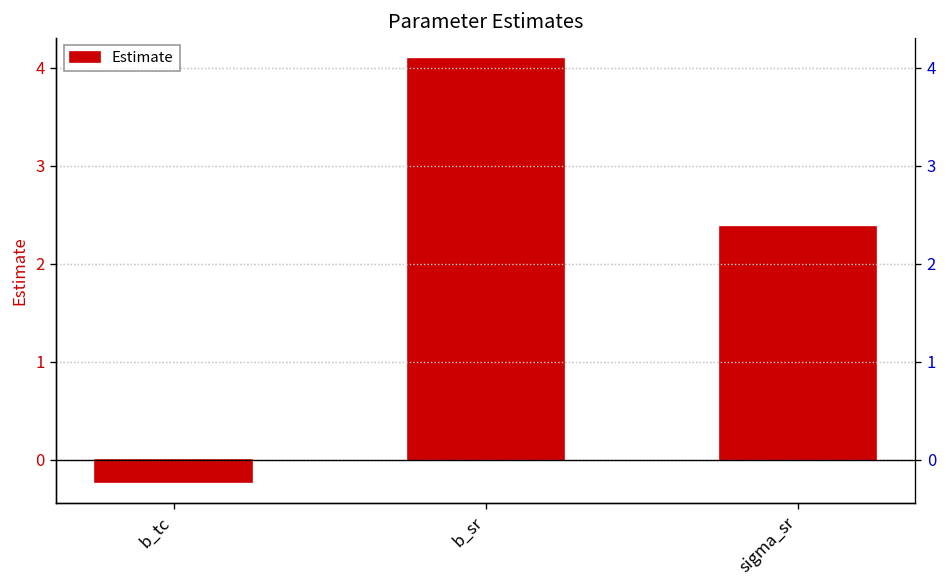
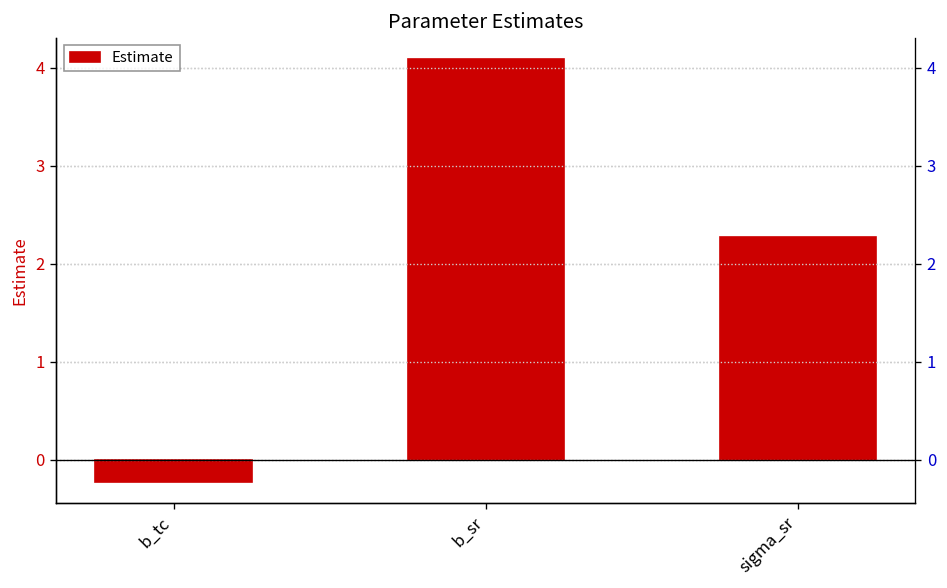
sigma_sr: 2.4 -> 2.3
